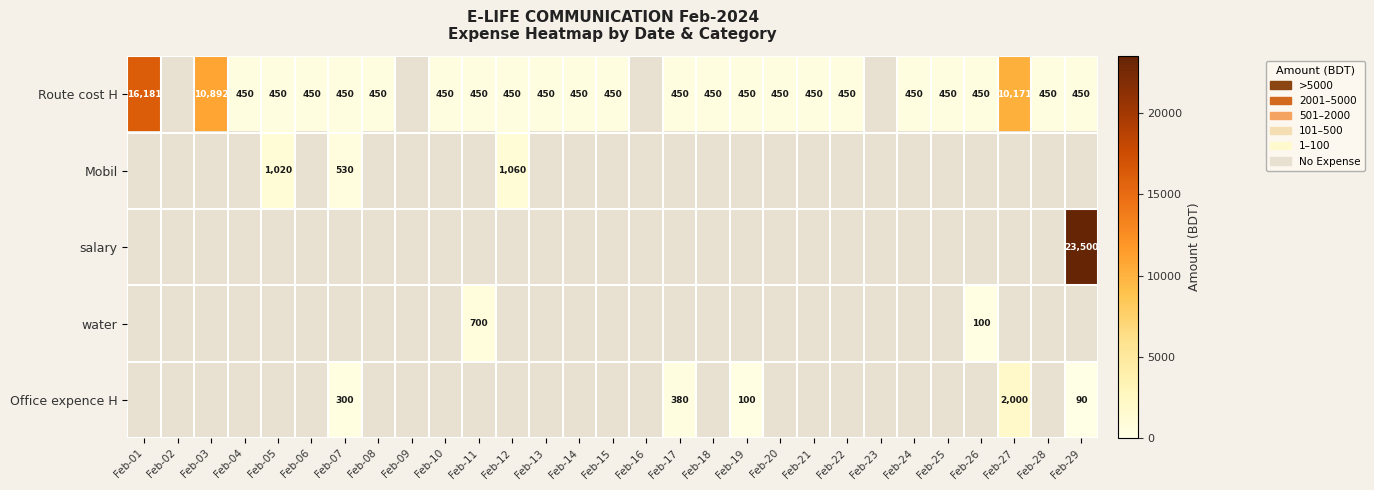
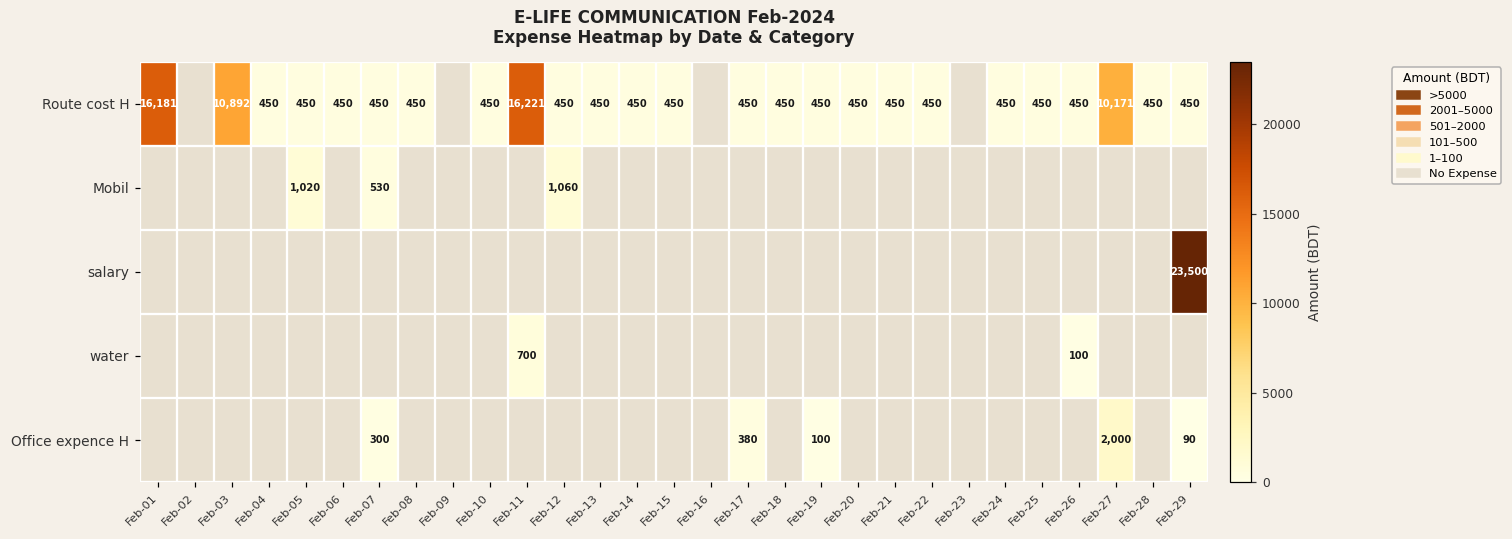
Route cost H, Feb-11: 450 -> 16,221
